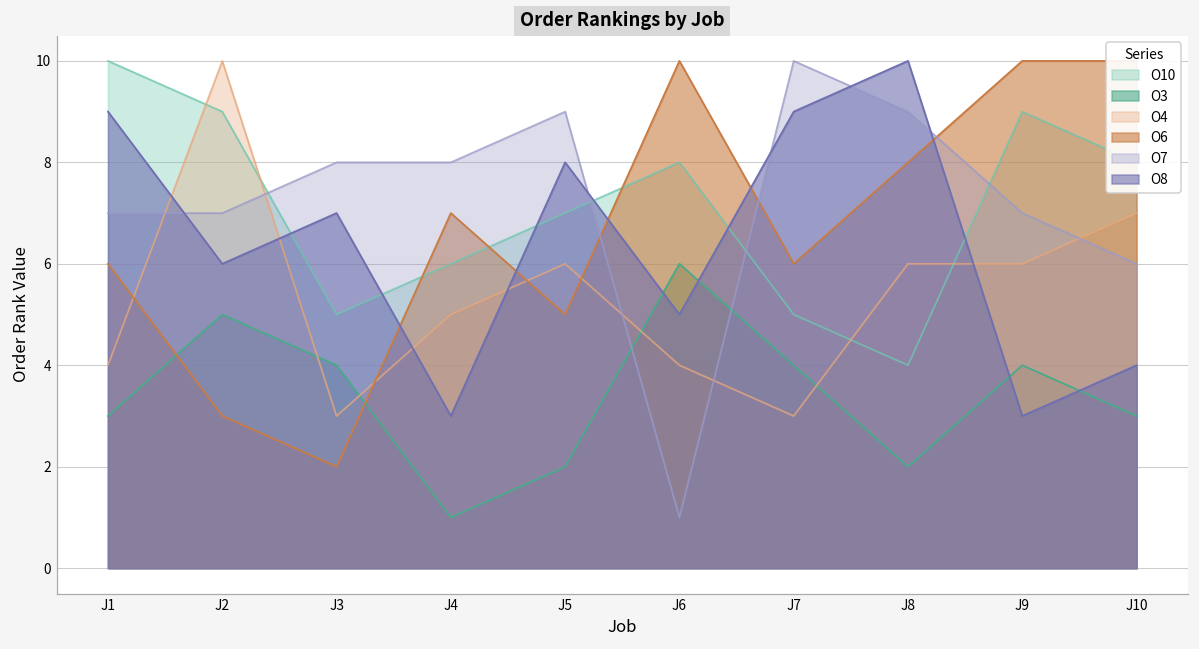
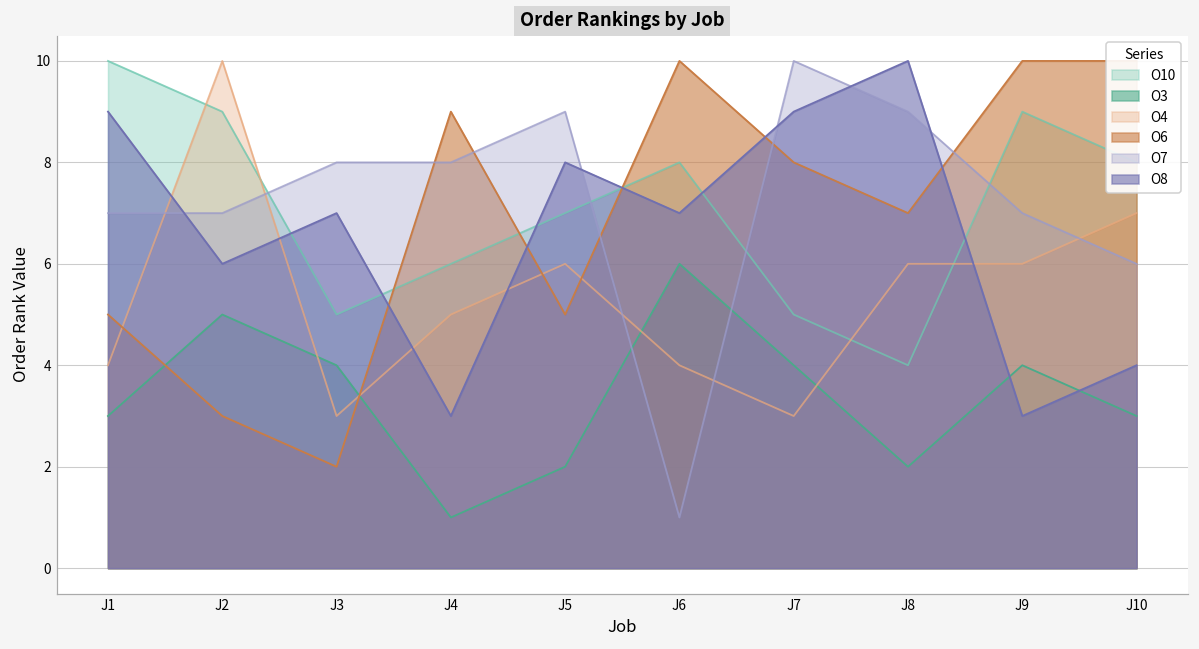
O6, J1: 6 -> 5
O6, J4: 7 -> 9
O8, J6: 5 -> 7
O6, J7: 6 -> 8
O6, J8: 8 -> 7
